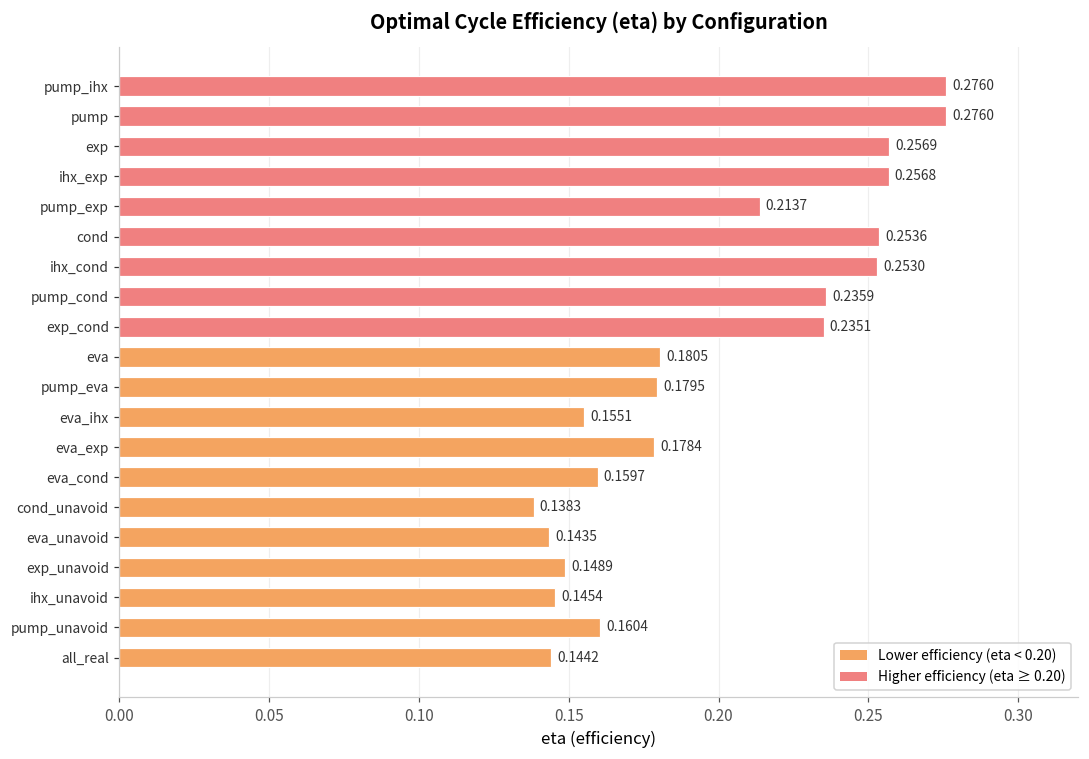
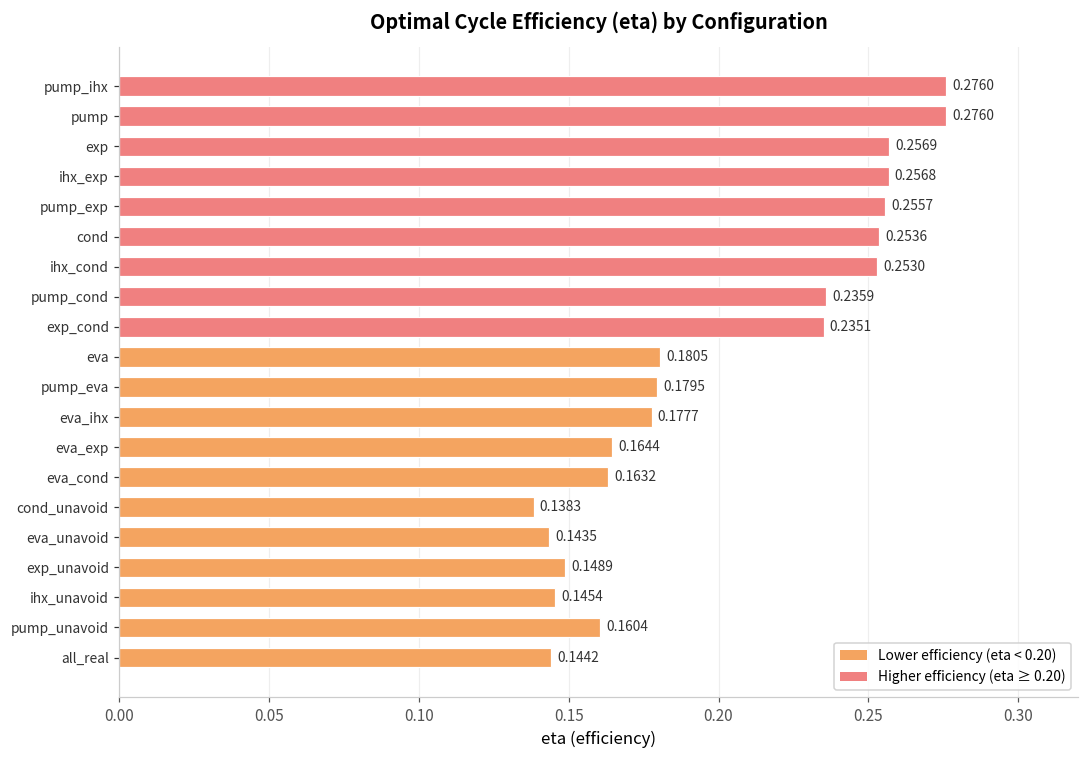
pump_exp: 0.2137 -> 0.2557
eva_ihx: 0.1551 -> 0.1777
eva_exp: 0.1784 -> 0.1644
eva_cond: 0.1597 -> 0.1632
